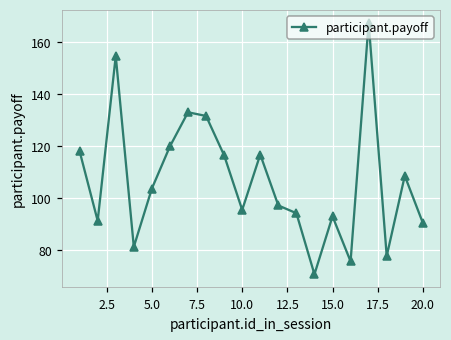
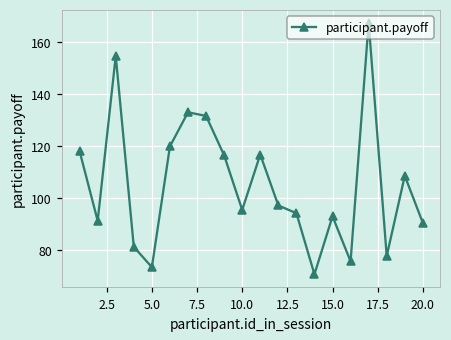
5.0: 104 -> 74
